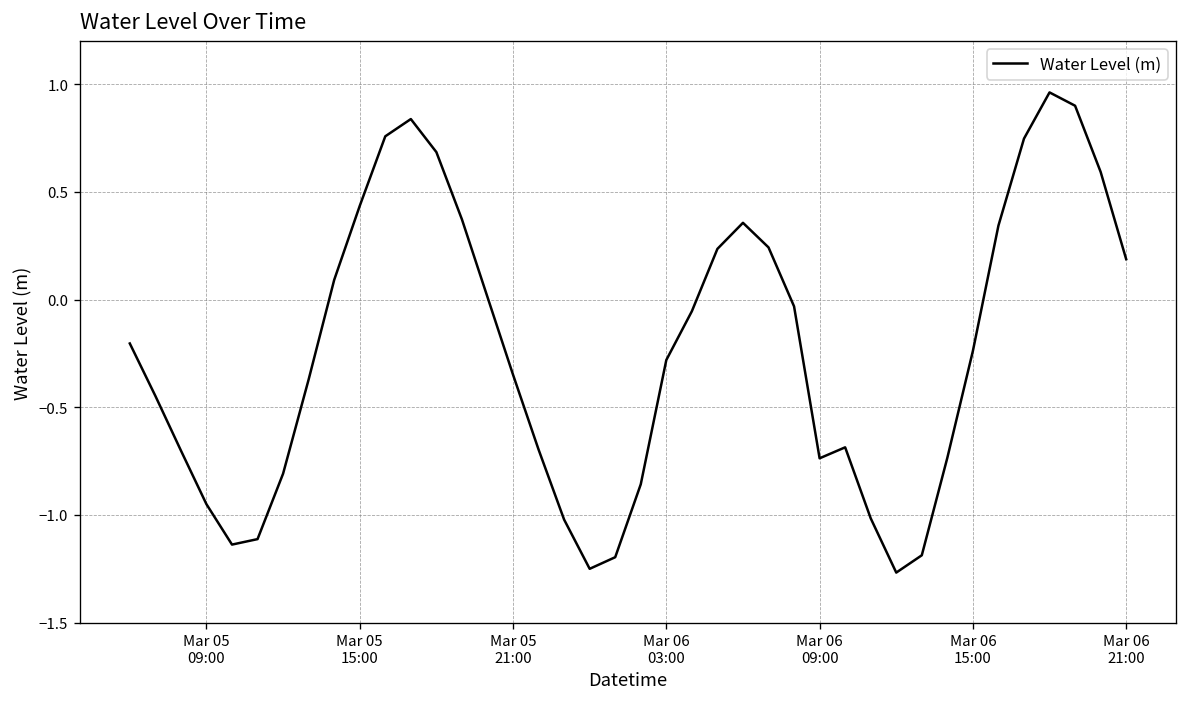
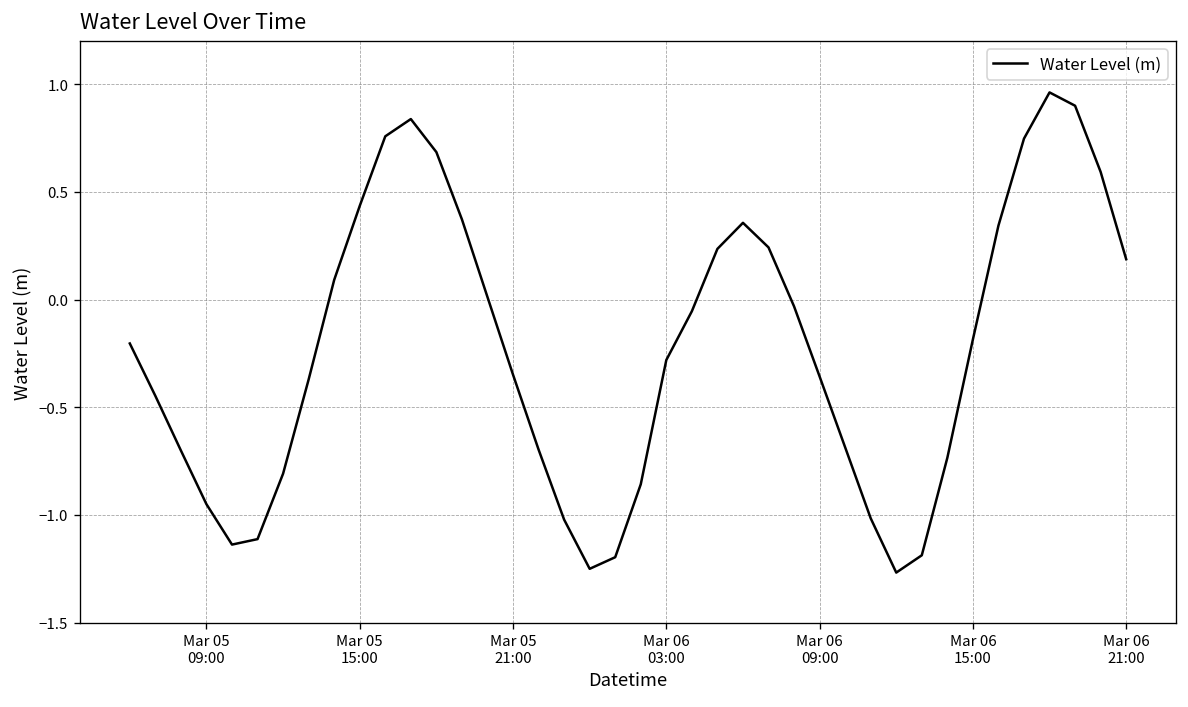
Mar 06 09:00: -0.74 -> -0.36
Mar 06 15:00: -0.24 -> -0.19
